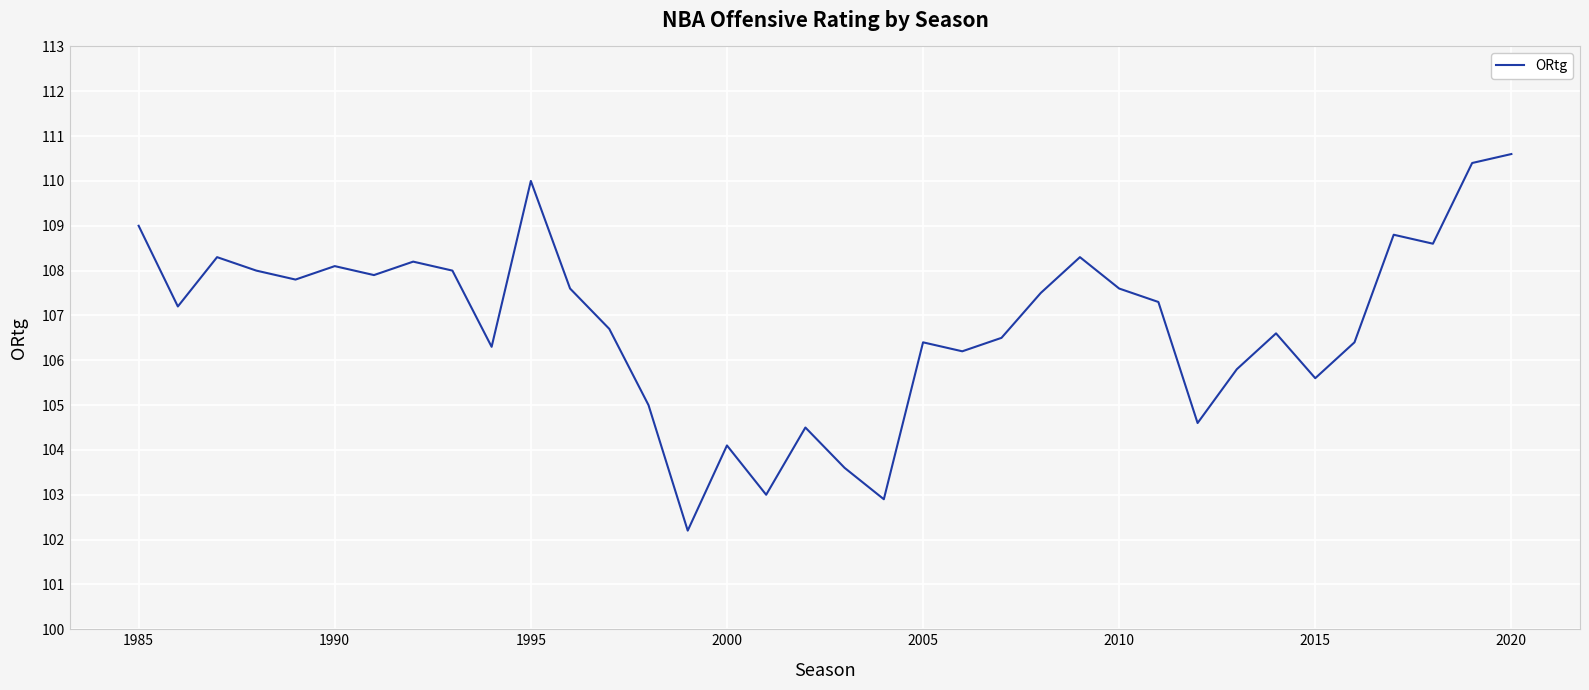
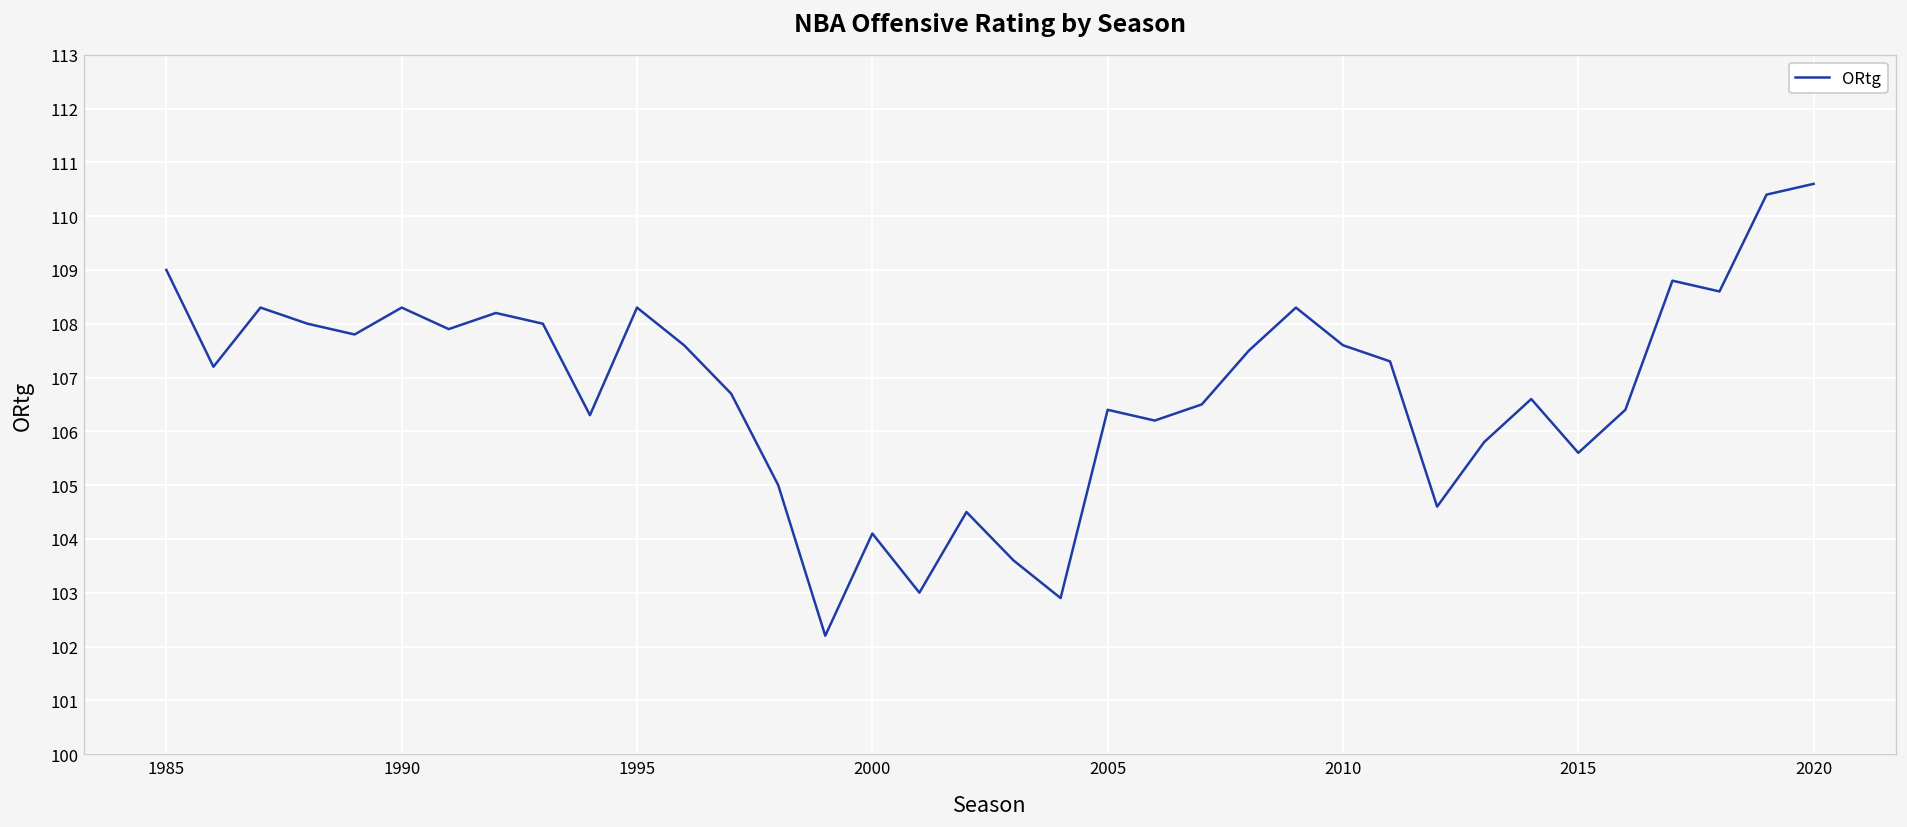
1990: 108.1 -> 108.3
1995: 110.0 -> 108.3
